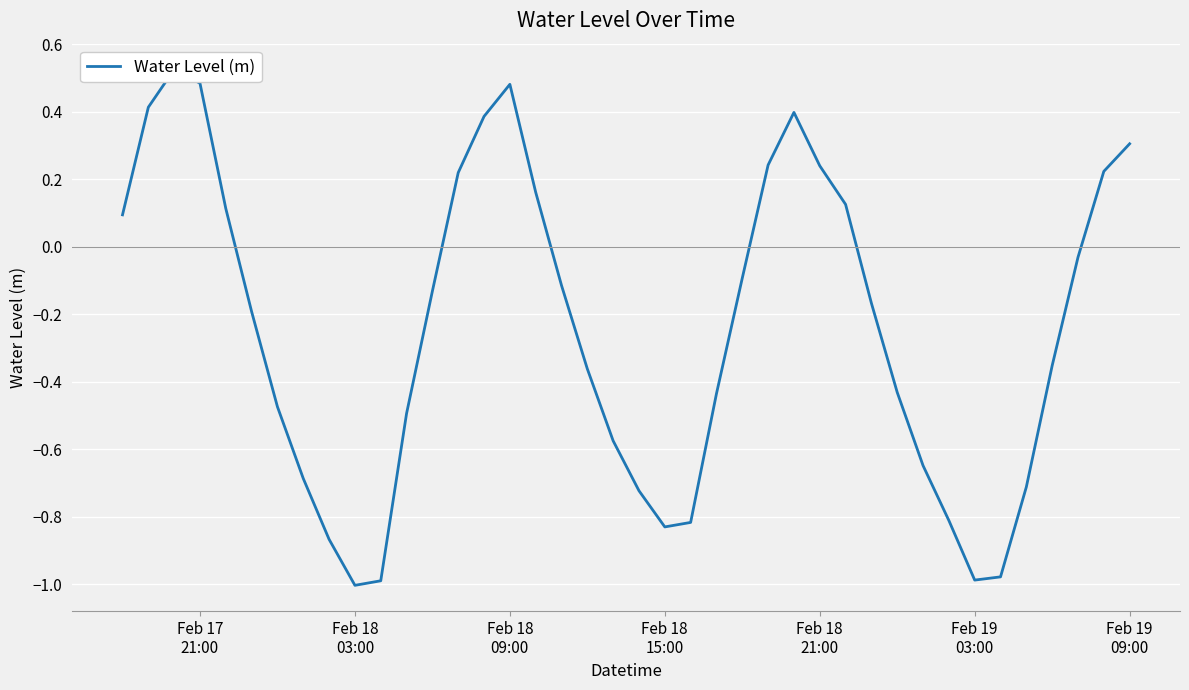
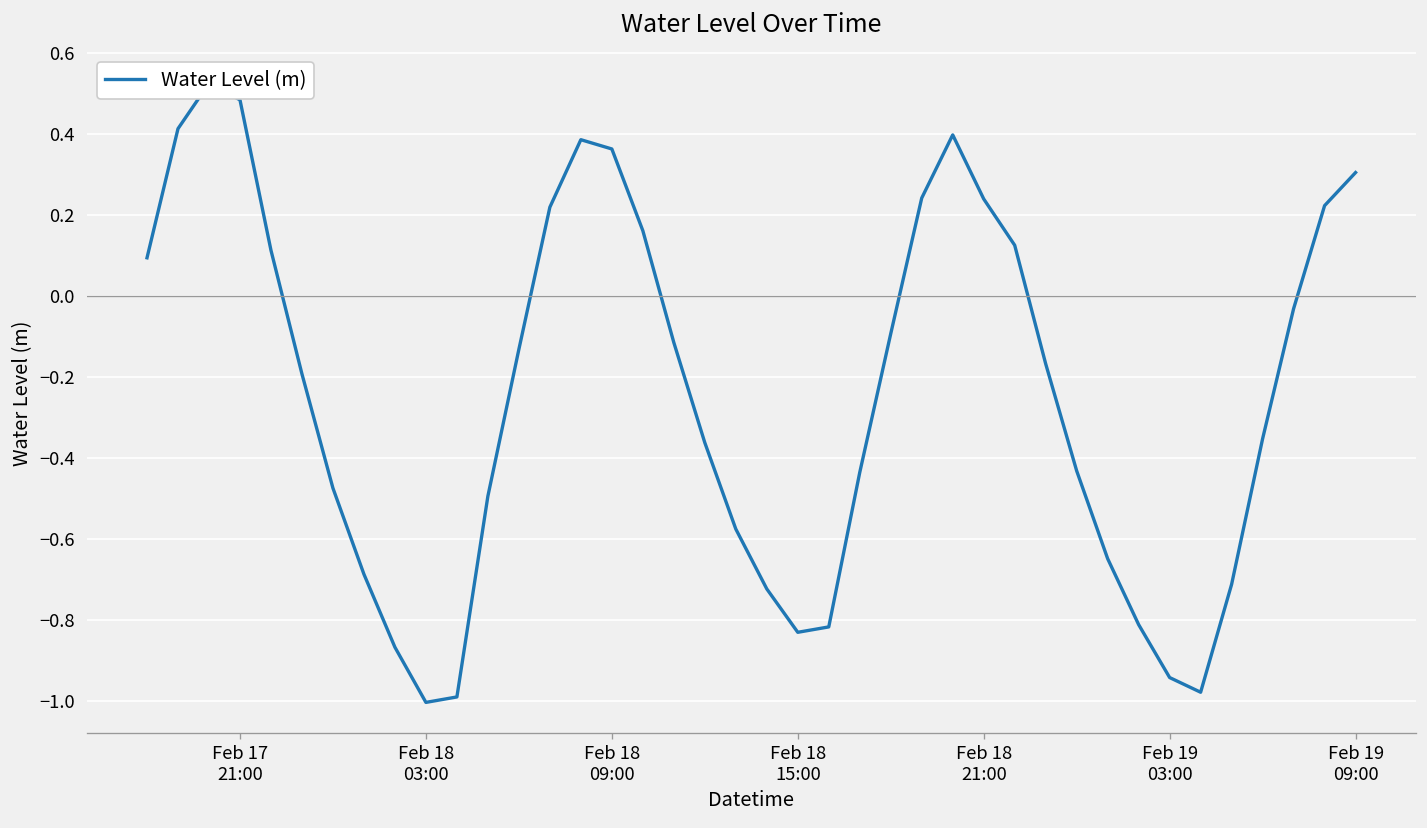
Feb 18 09:00: 0.48 -> 0.36
Feb 19 03:00: -0.99 -> -0.94
